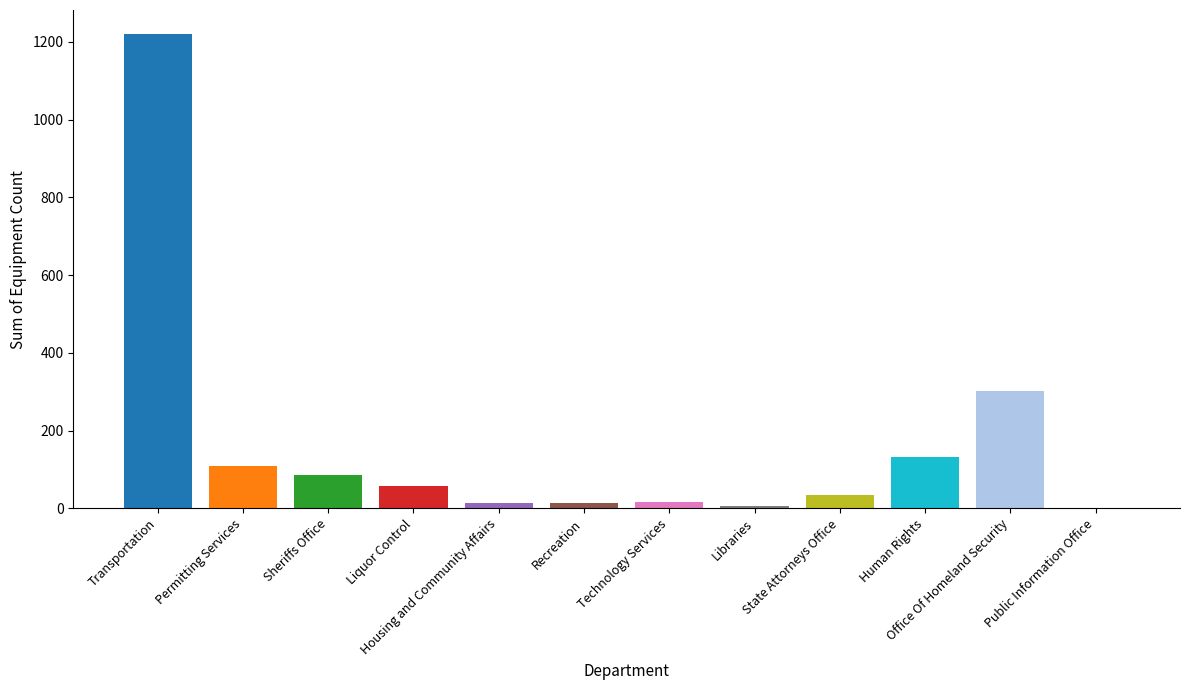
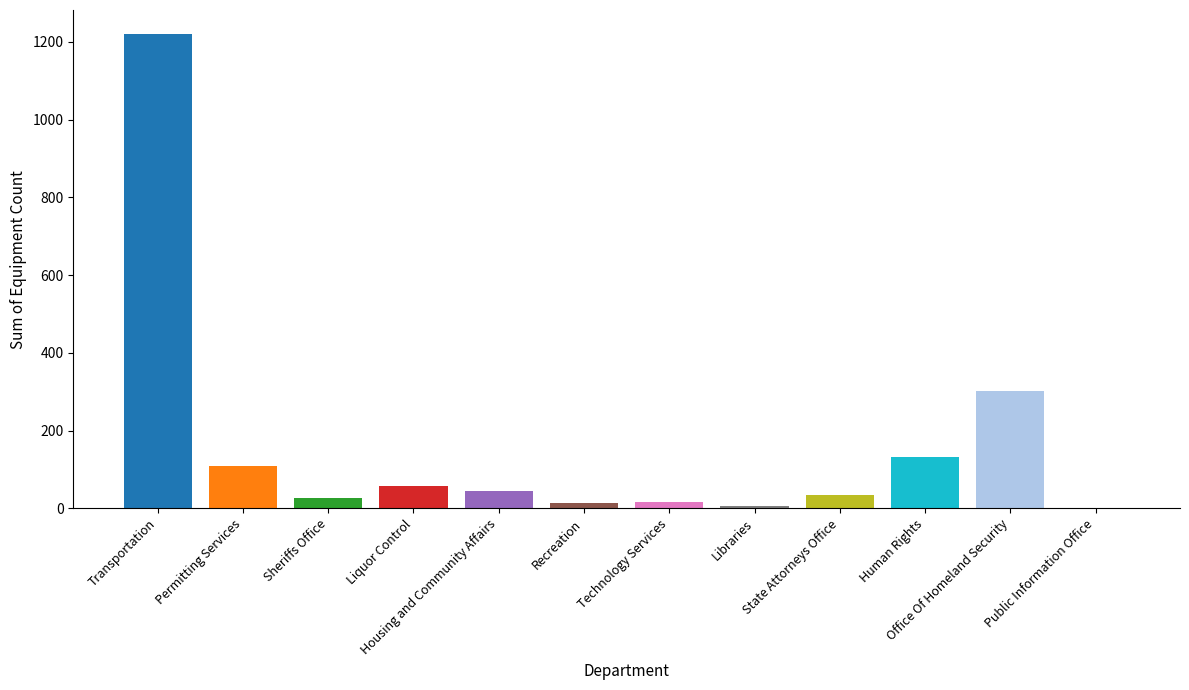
Sheriffs Office: 90 -> 30
Housing and Community Affairs: 10 -> 50
